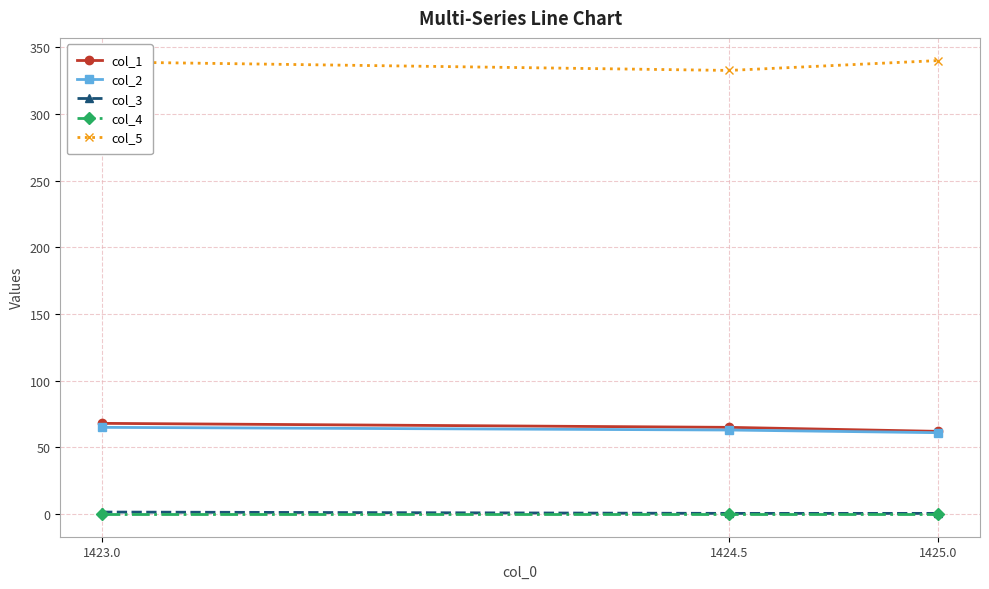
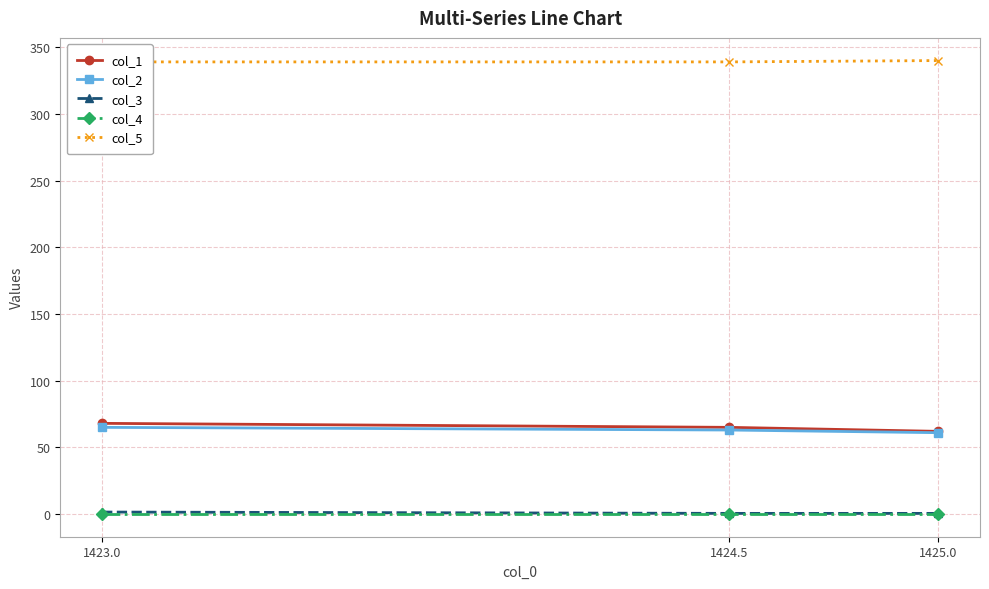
col_5, 1424.5: 333 -> 339
